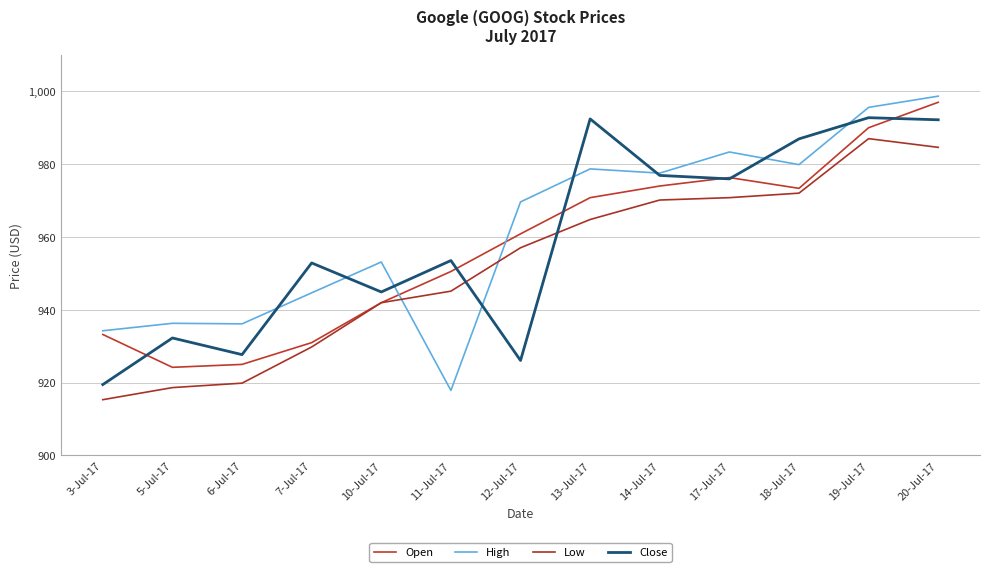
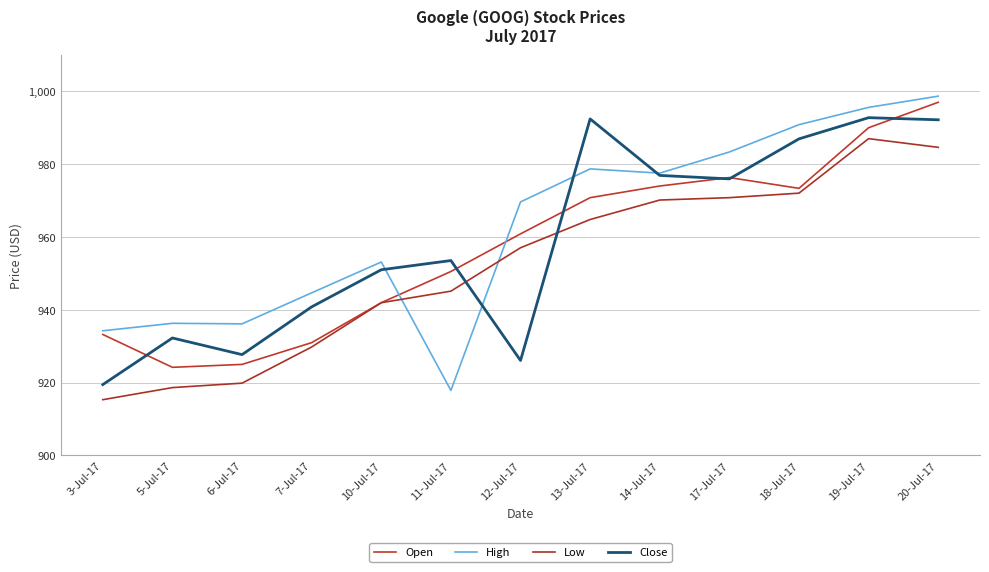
Close, 7-Jul-17: 953 -> 941
Close, 10-Jul-17: 945 -> 951
High, 18-Jul-17: 980 -> 991
